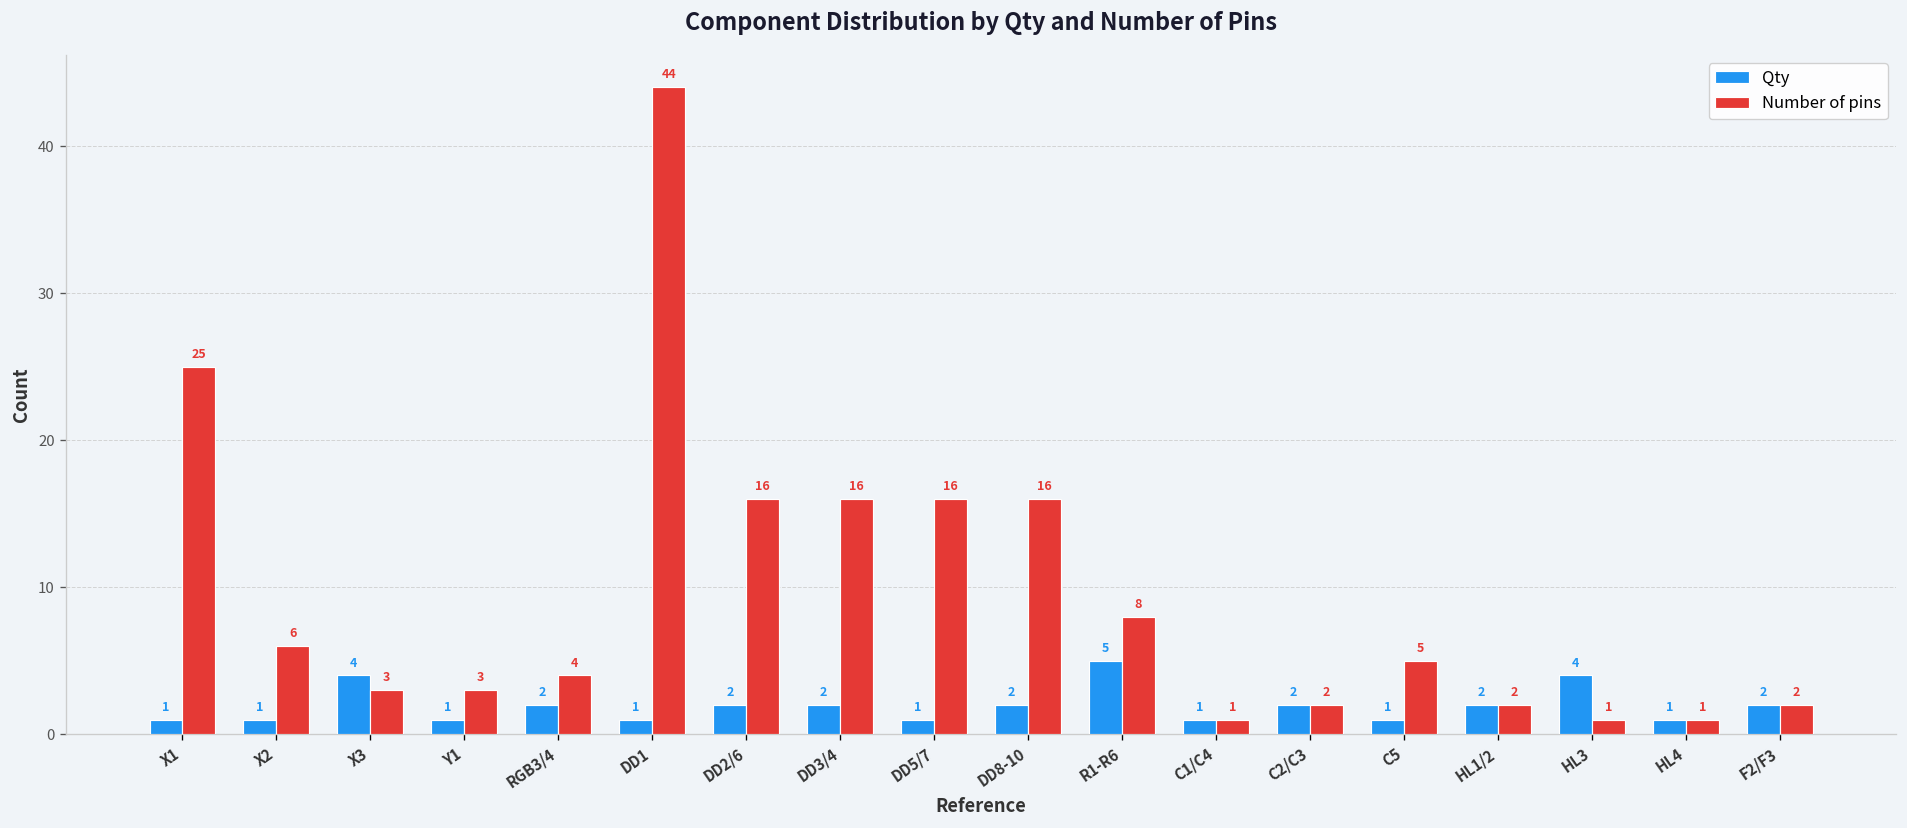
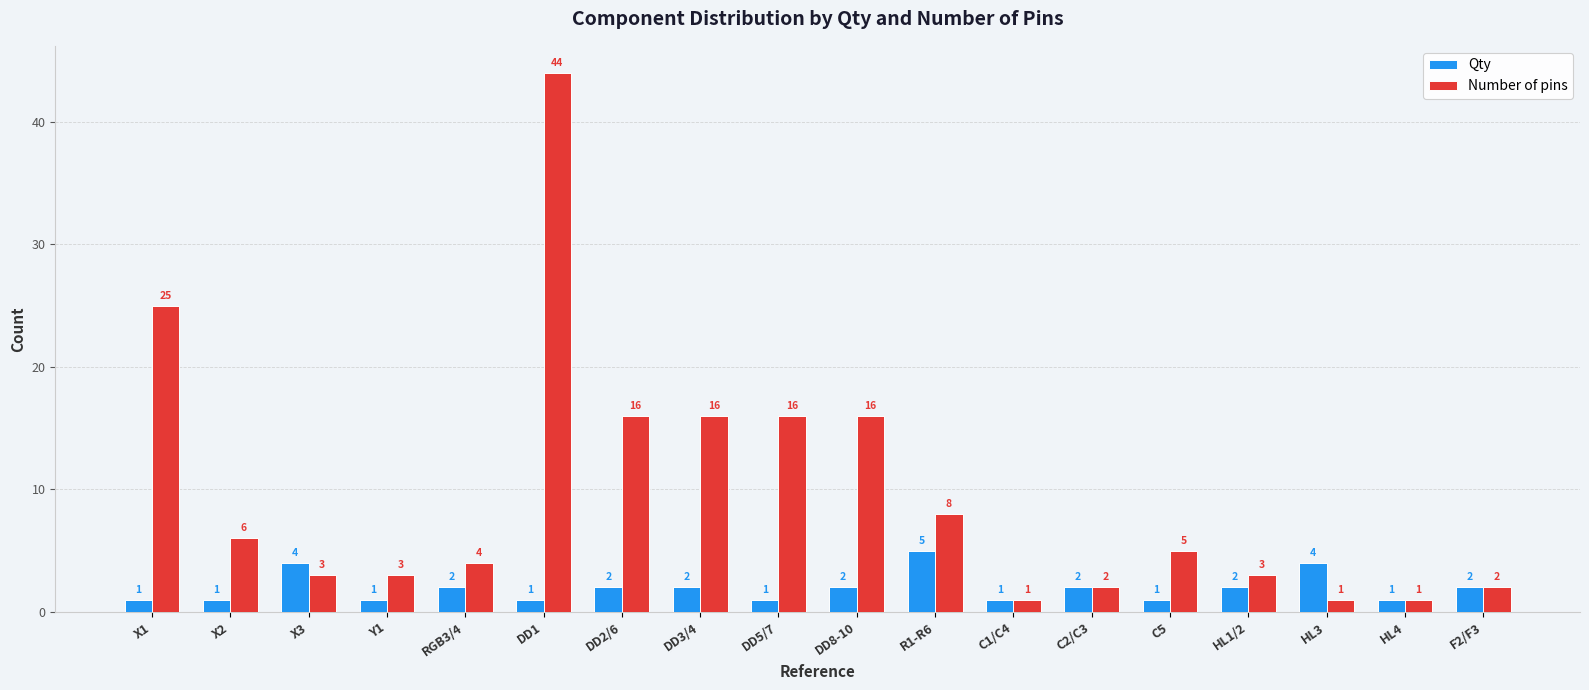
Number of pins, HL1/2: 2 -> 3
